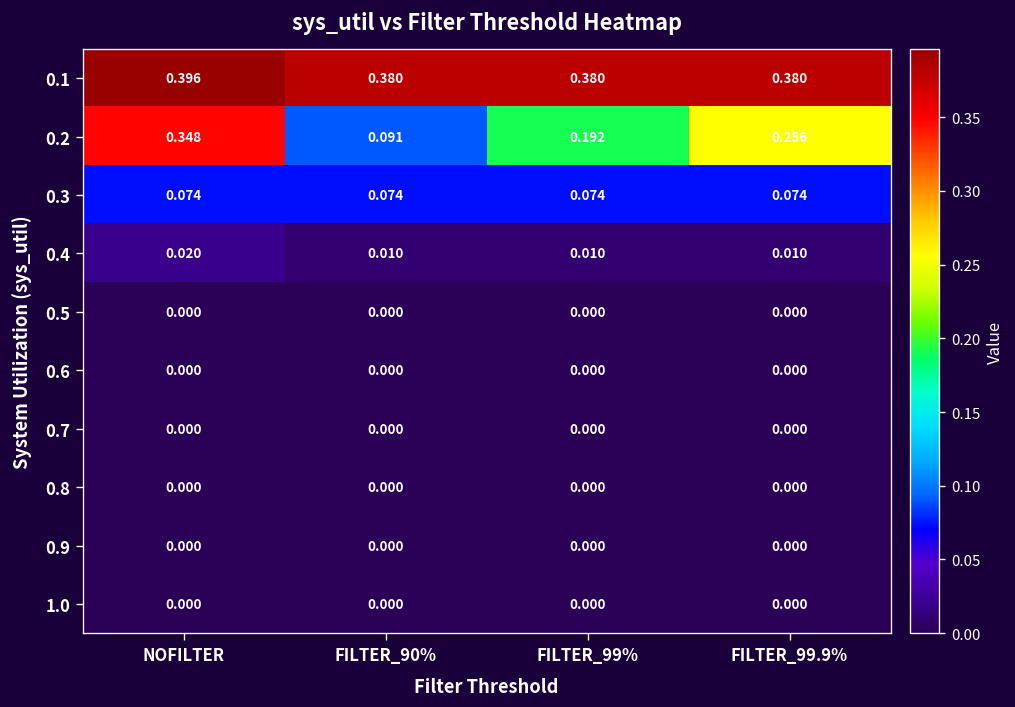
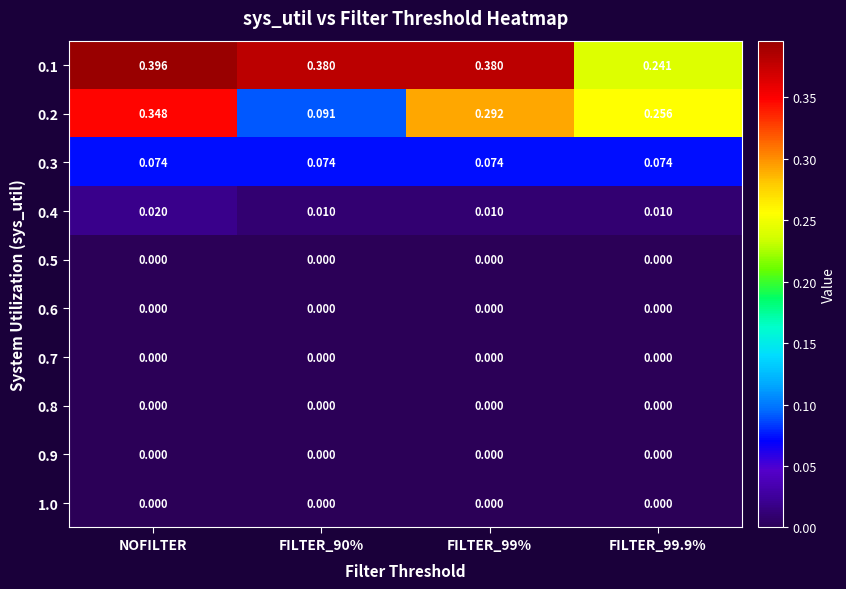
0.1, FILTER_99.9%: 0.380 -> 0.241
0.2, FILTER_99%: 0.192 -> 0.292
